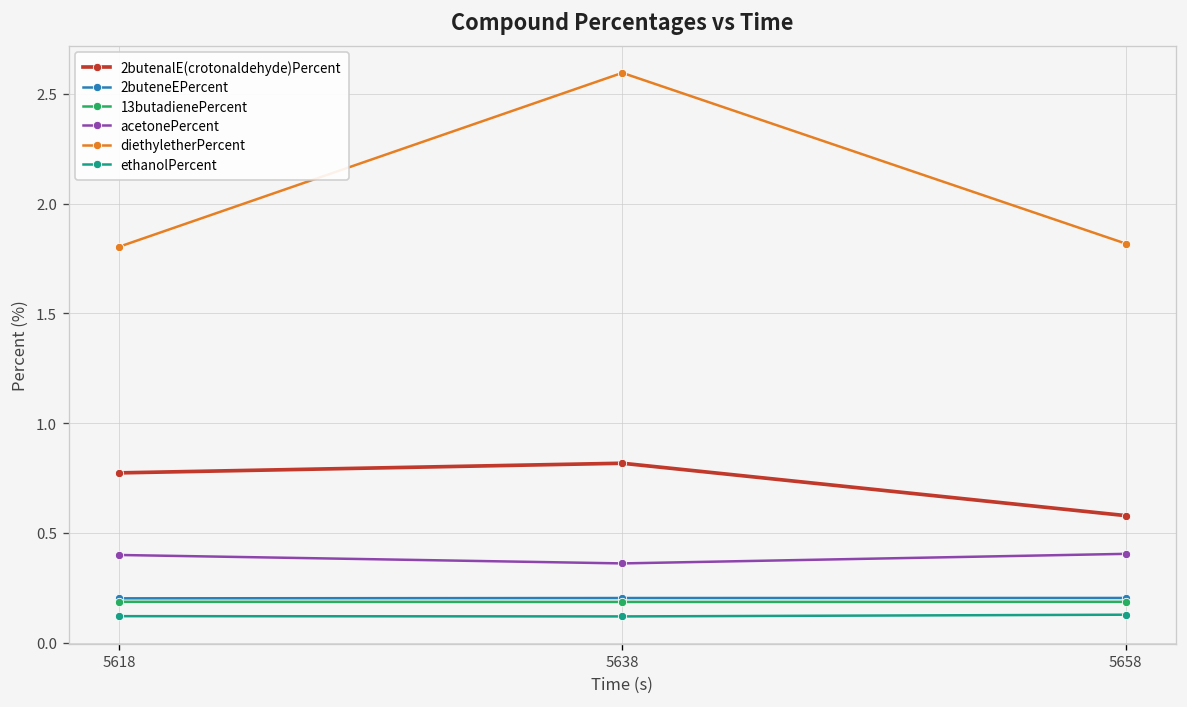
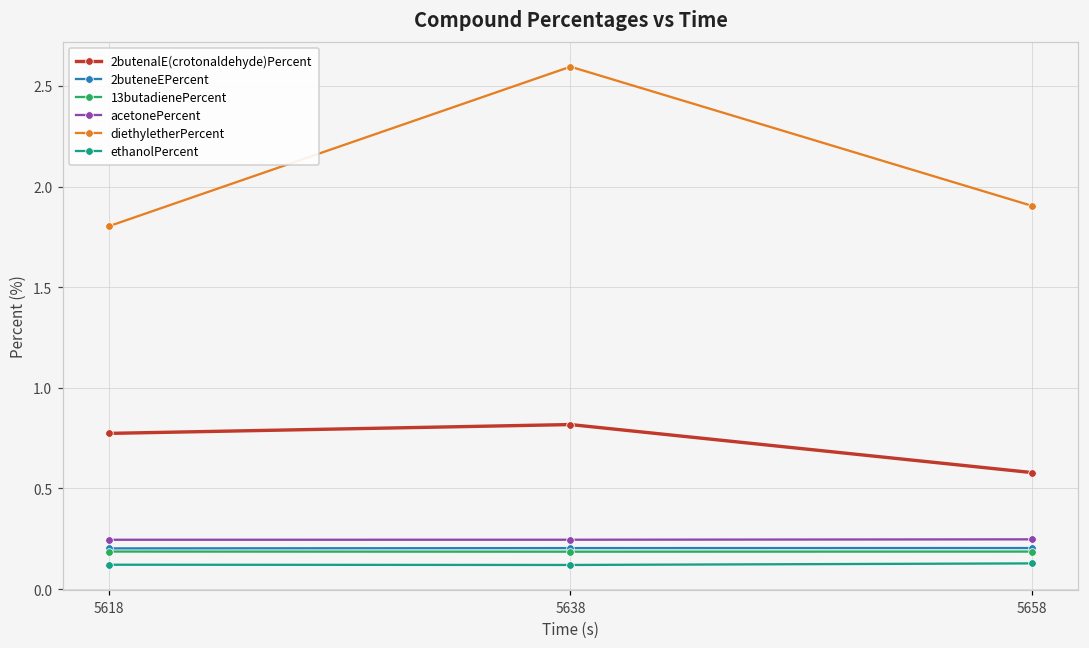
acetonePercent, 5618: 0.40 -> 0.24
acetonePercent, 5638: 0.36 -> 0.25
acetonePercent, 5658: 0.40 -> 0.25
diethyletherPercent, 5658: 1.82 -> 1.90
